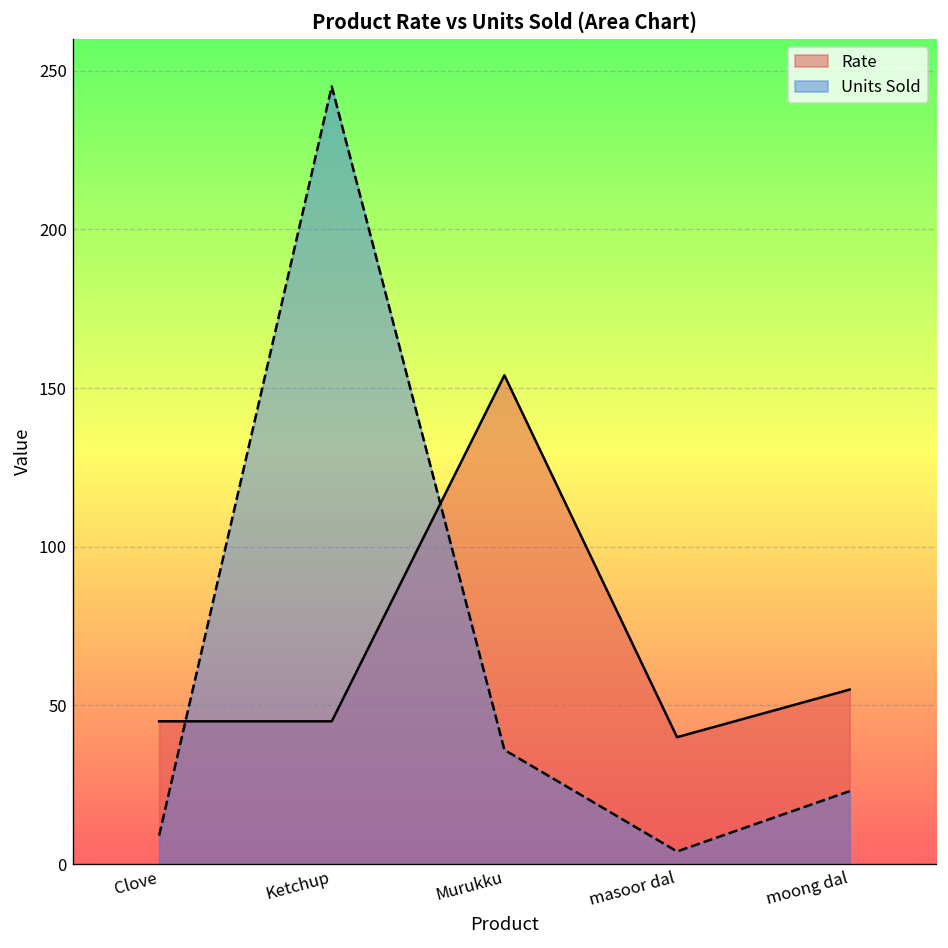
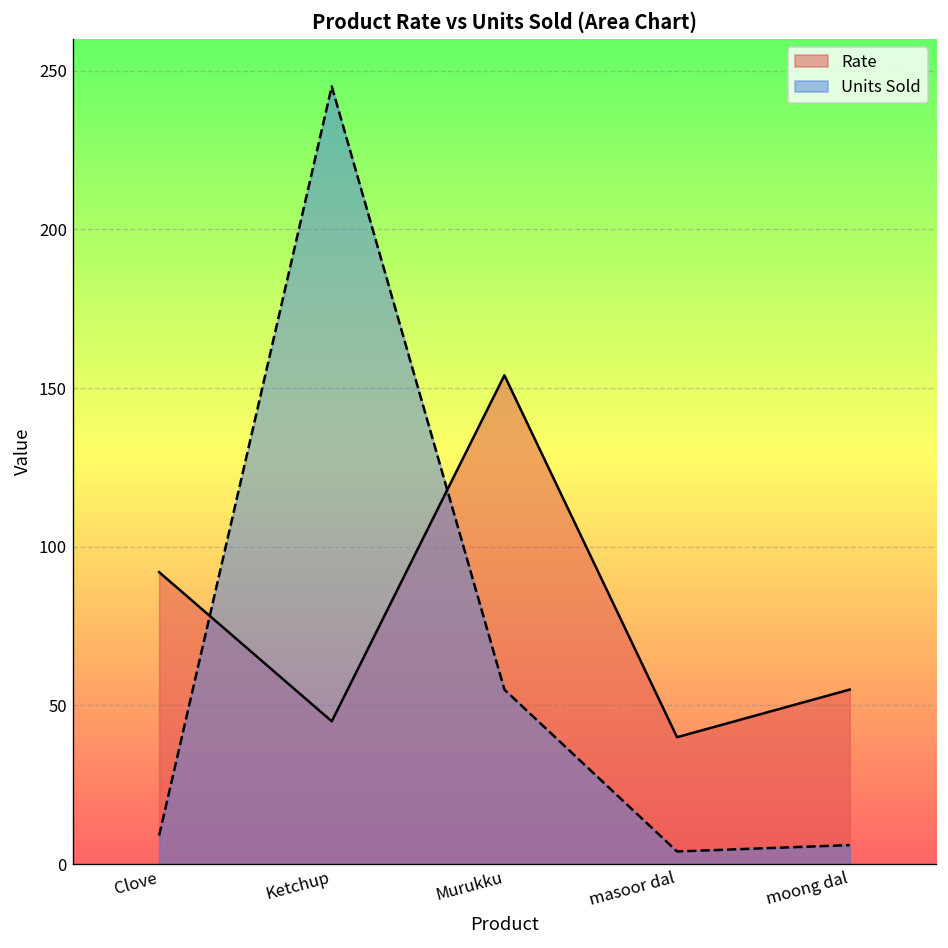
Rate, Clove: 45 -> 92
Units Sold, Murukku: 36 -> 55
Units Sold, moong dal: 23 -> 6
